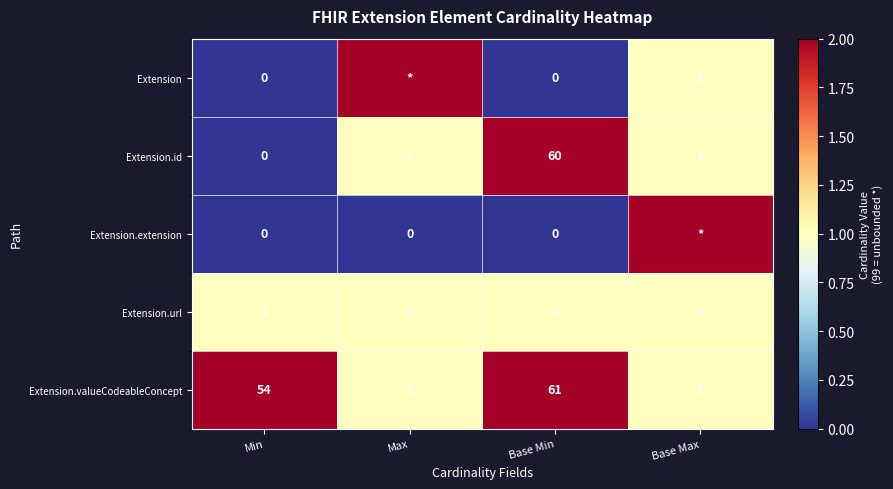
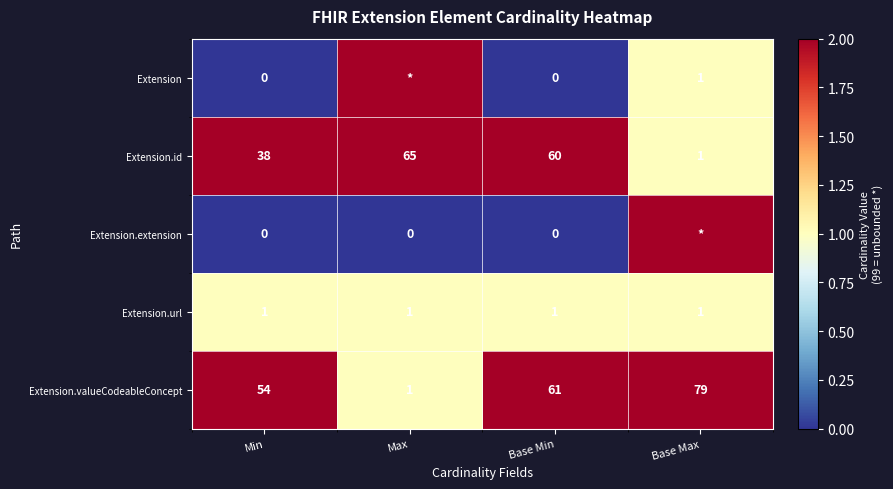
Extension.id, Min: 0 -> 38
Extension.id, Max: 1 -> 65
Extension.valueCodeableConcept, Base Max: 1 -> 79
